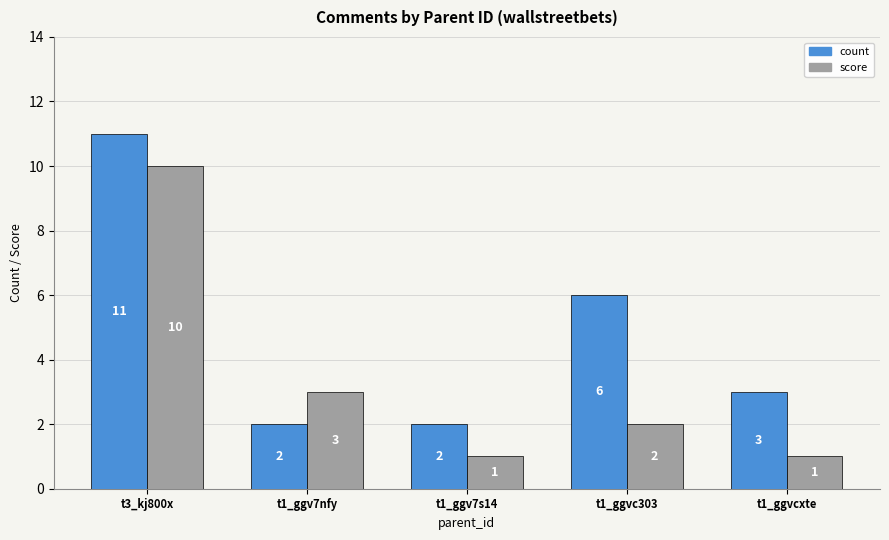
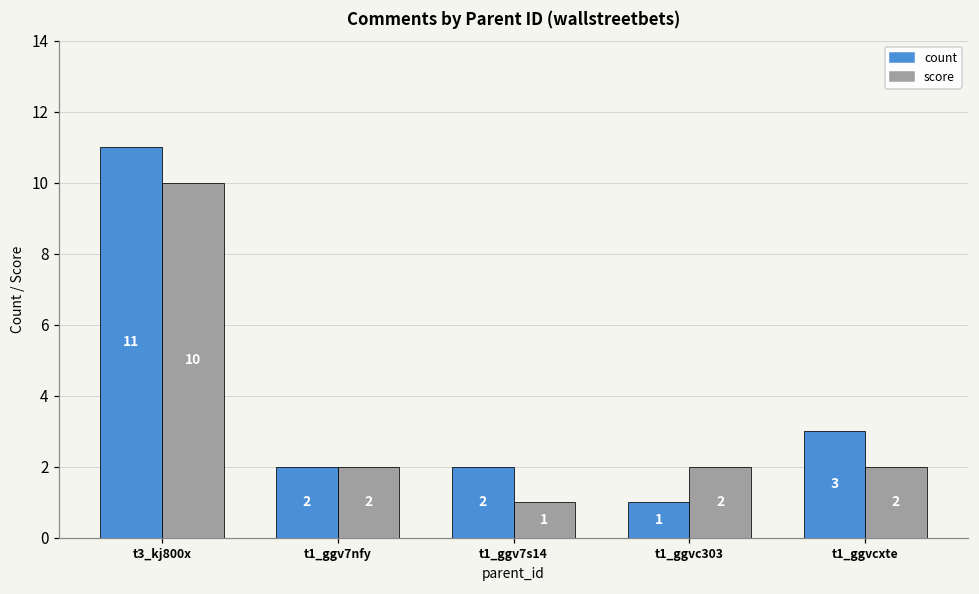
score, t1_ggv7nfy: 3 -> 2
count, t1_ggvc303: 6 -> 1
score, t1_ggvcxte: 1 -> 2
